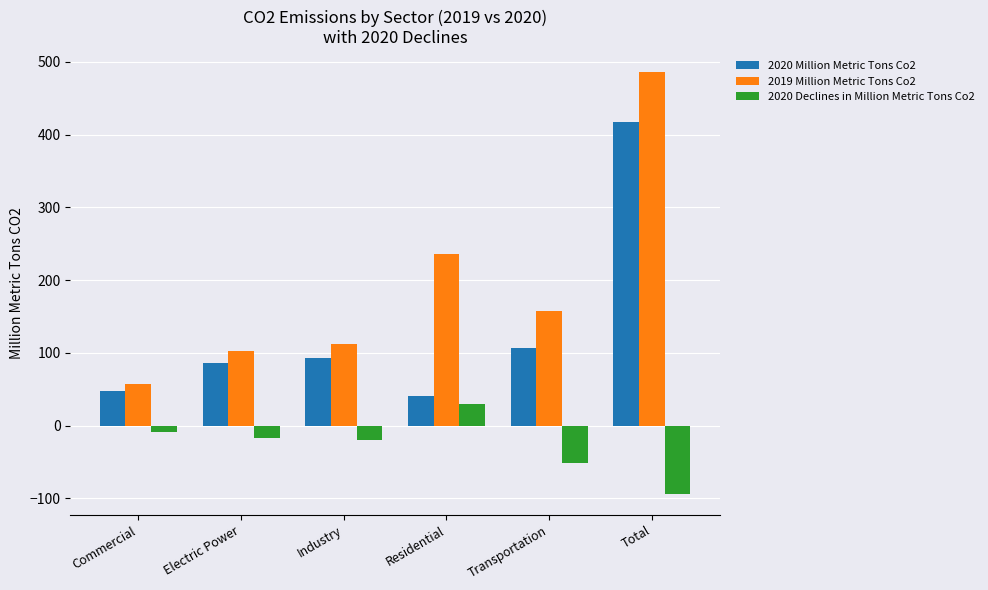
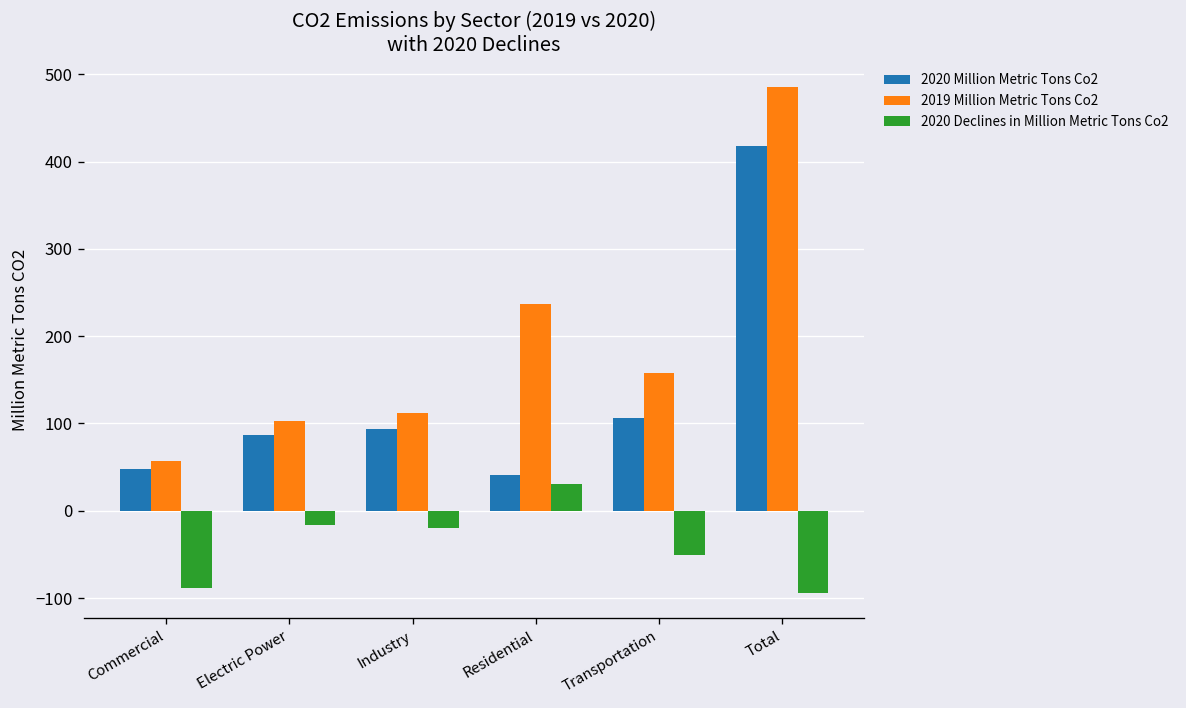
2020 Declines in Million Metric Tons Co2, Commercial: -10 -> -90
